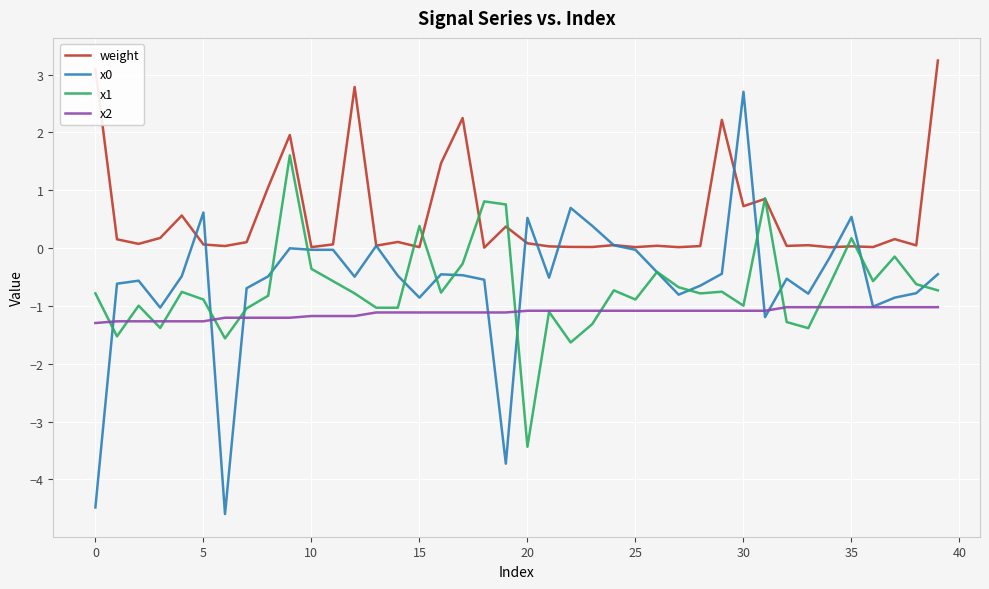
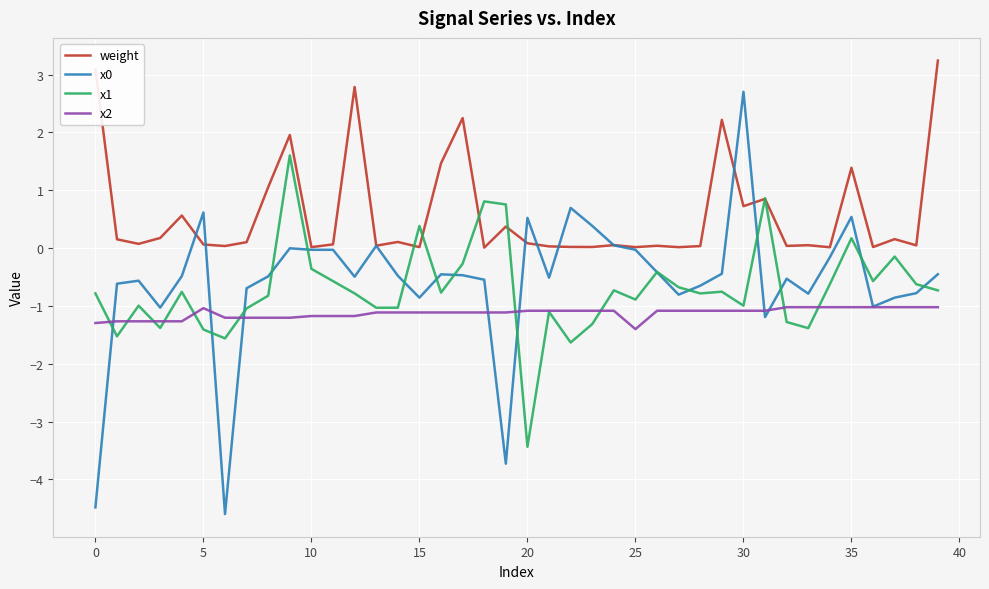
x1, 5: -0.9 -> -1.4
x2, 5: -1.3 -> -1.0
x2, 25: -1.1 -> -1.4
weight, 35: 0.0 -> 1.4
